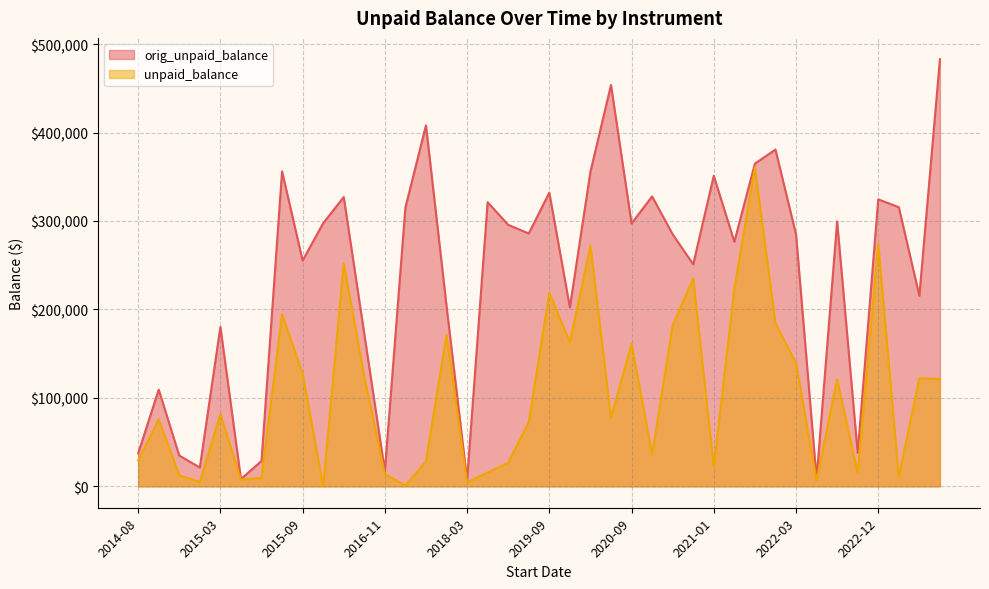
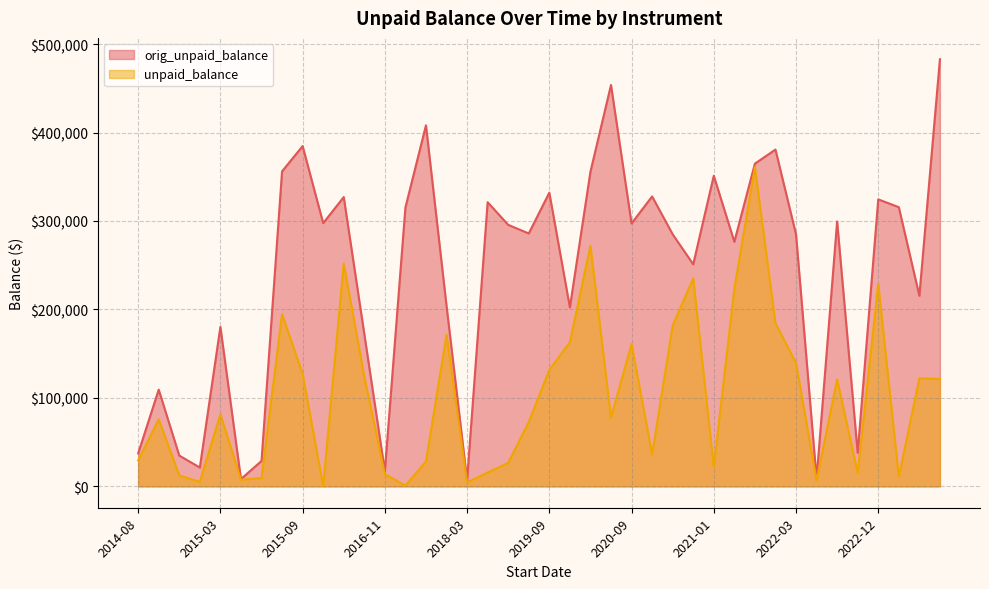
orig_unpaid_balance, 2015-09: $260,000 -> $380,000
unpaid_balance, 2019-09: $220,000 -> $130,000
unpaid_balance, 2022-12: $270,000 -> $230,000
